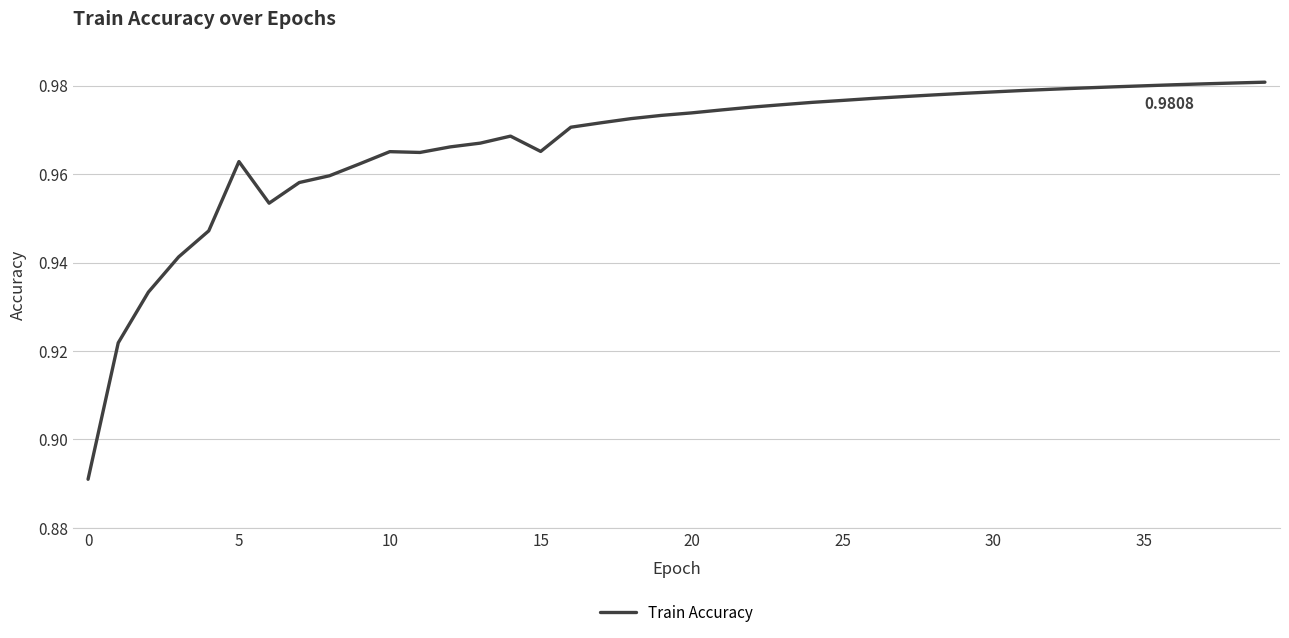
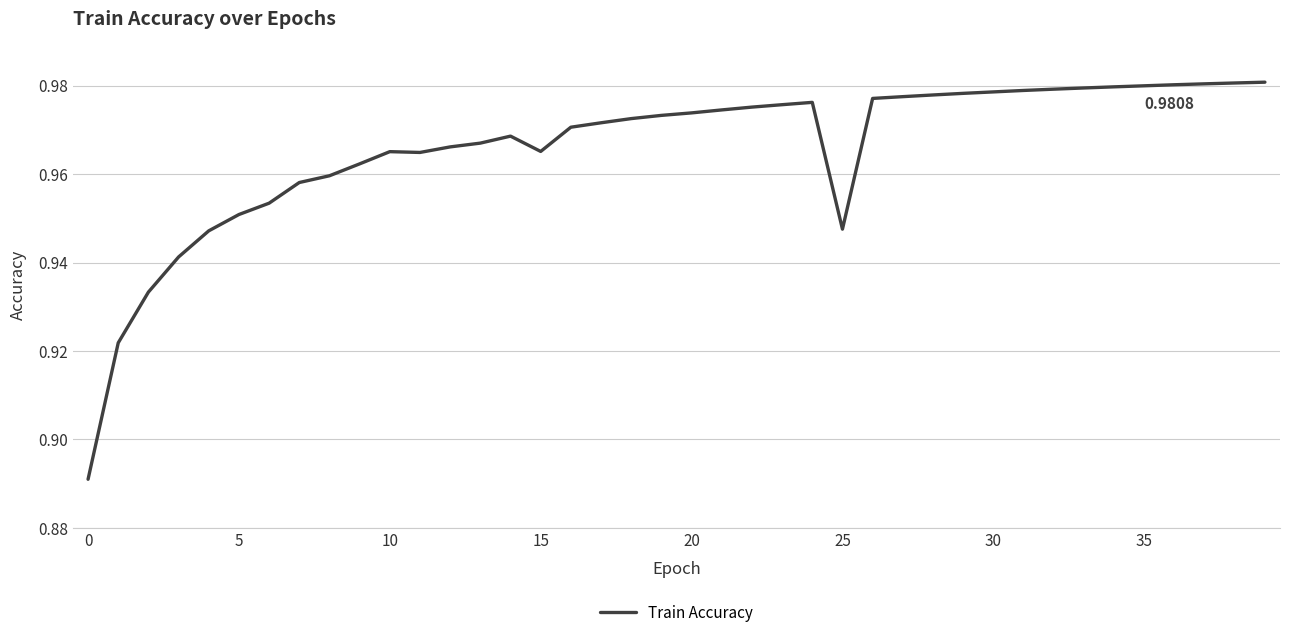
5: 0.963 -> 0.951
25: 0.977 -> 0.948
